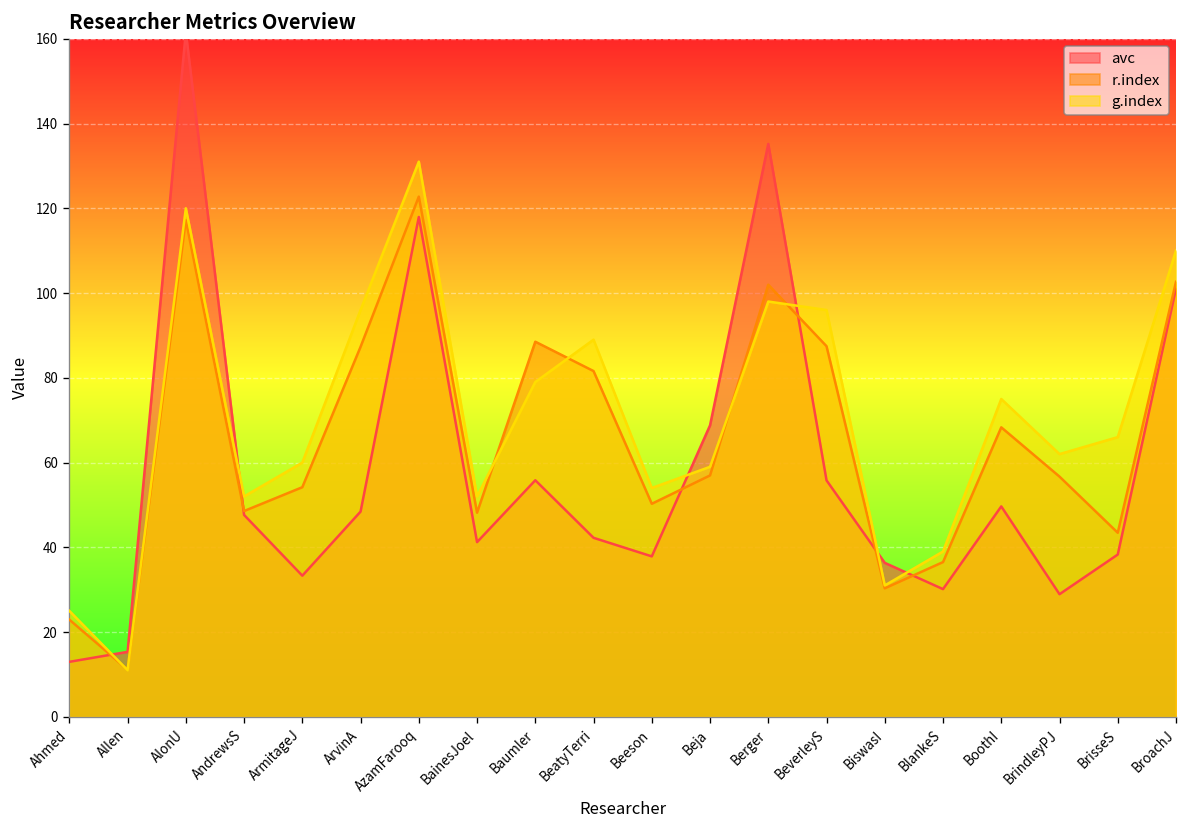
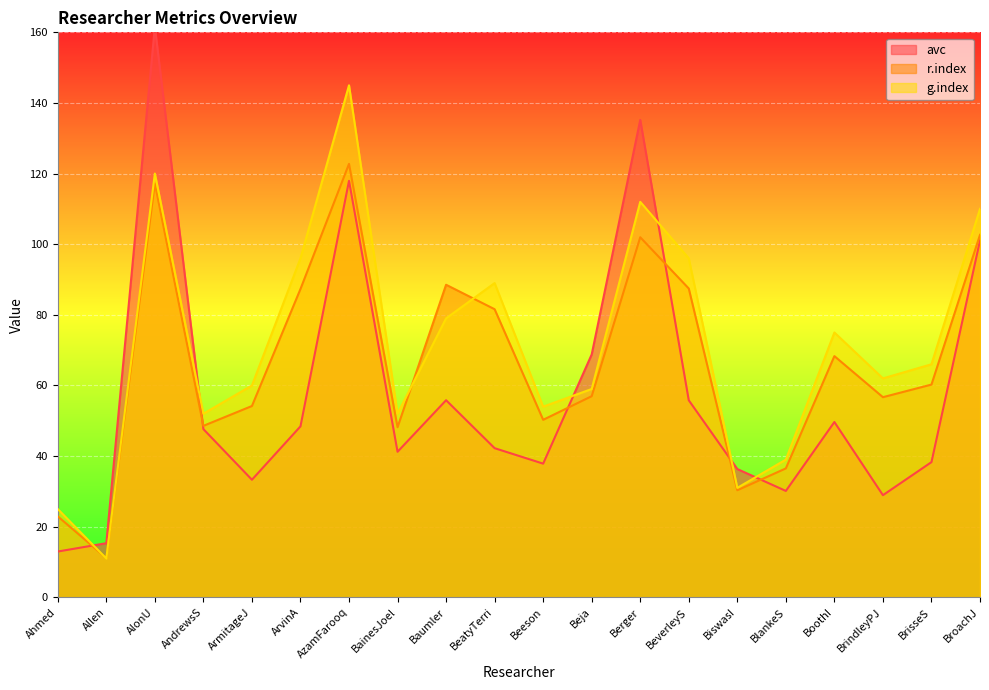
g.index, AzamFarooq: 131 -> 145
g.index, Berger: 98 -> 112
r.index, BrisseS: 43 -> 60
